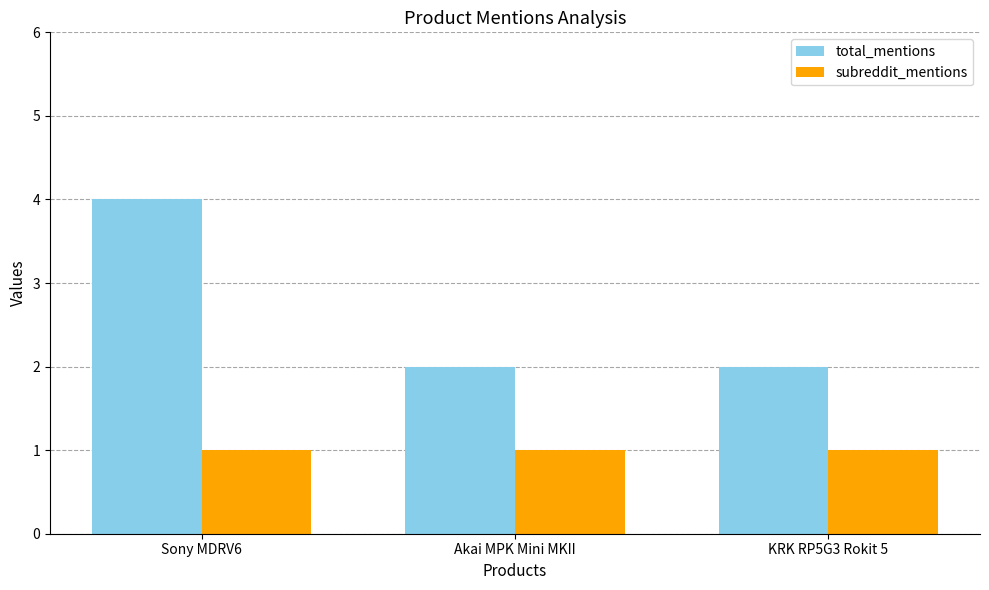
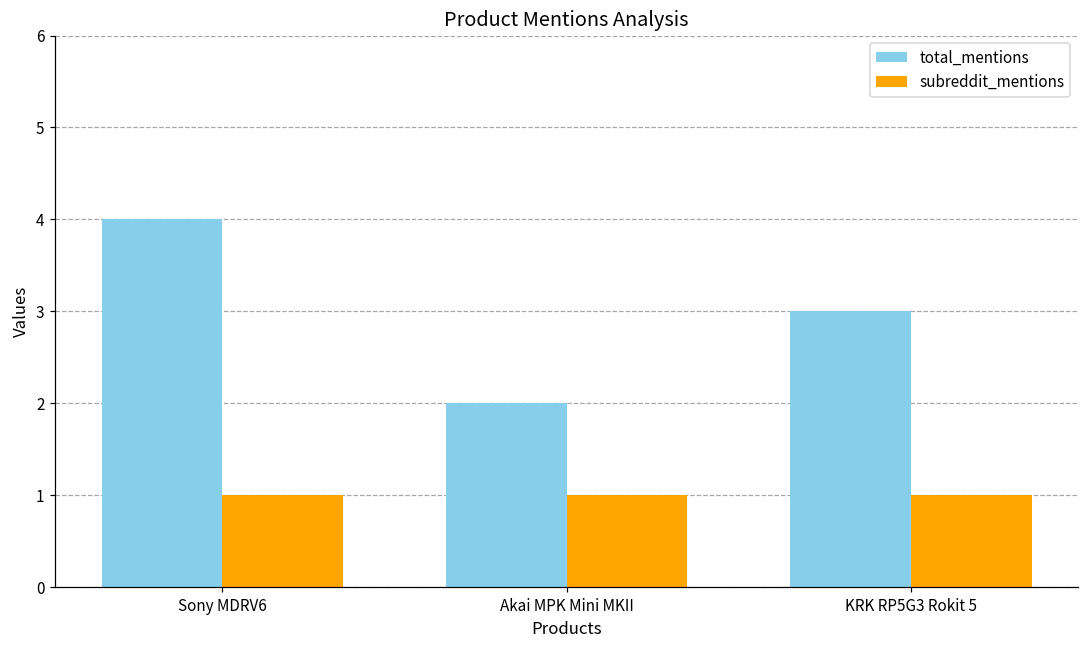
total_mentions, KRK RP5G3 Rokit 5: 2 -> 3
